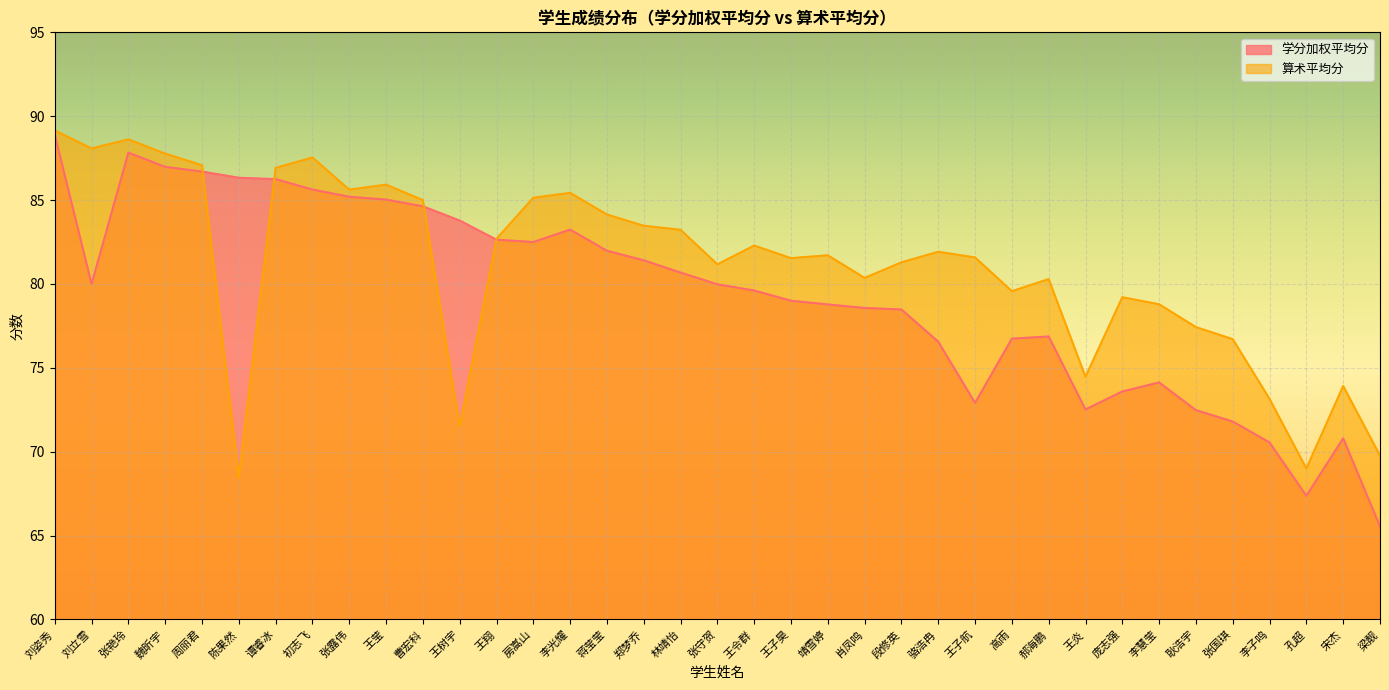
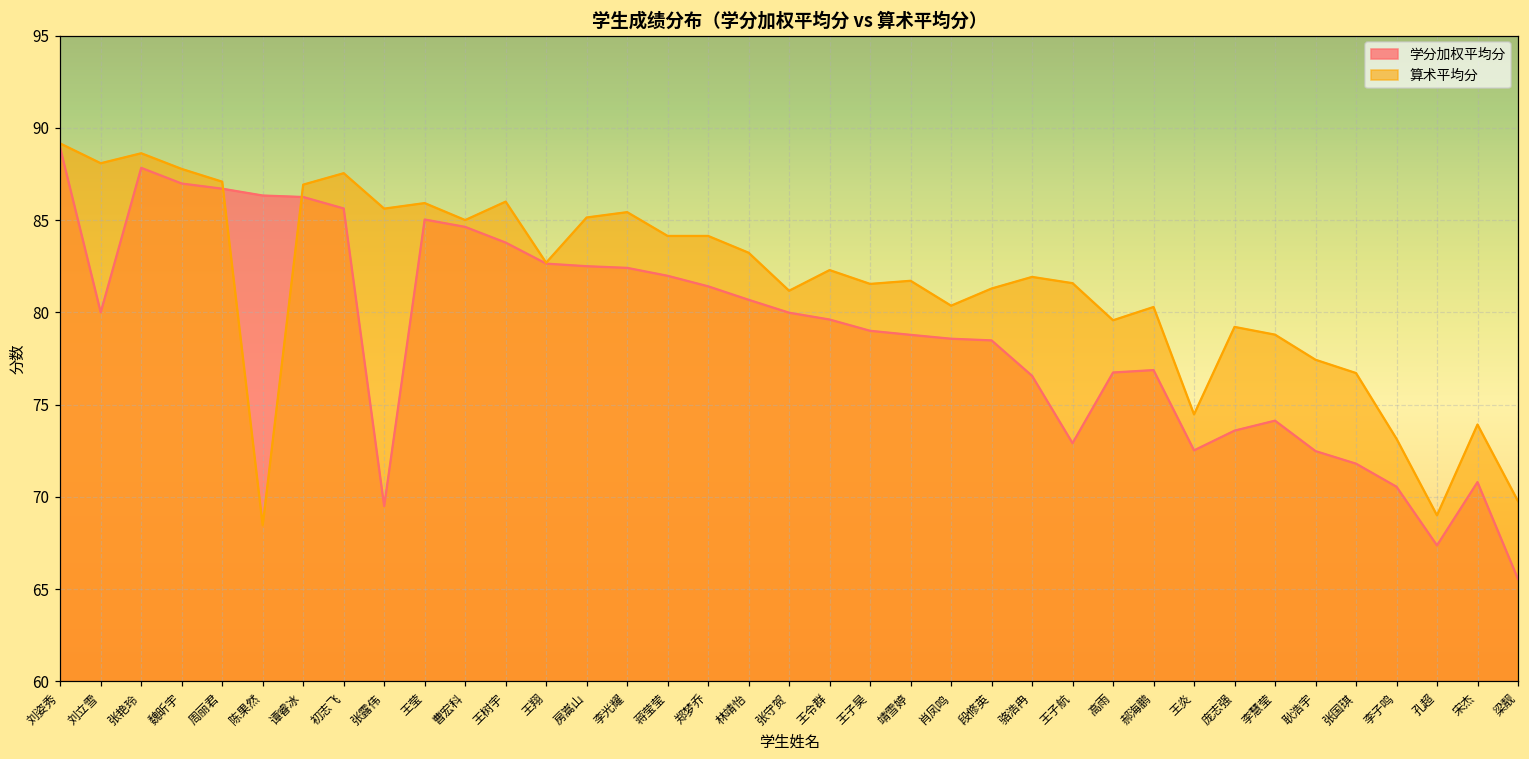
学分加权平均分, 张露伟: 85.2 -> 69.5
算术平均分, 王树宇: 71.5 -> 86.0
学分加权平均分, 李光耀: 83.2 -> 82.4
算术平均分, 郑梦乔: 83.5 -> 84.1
